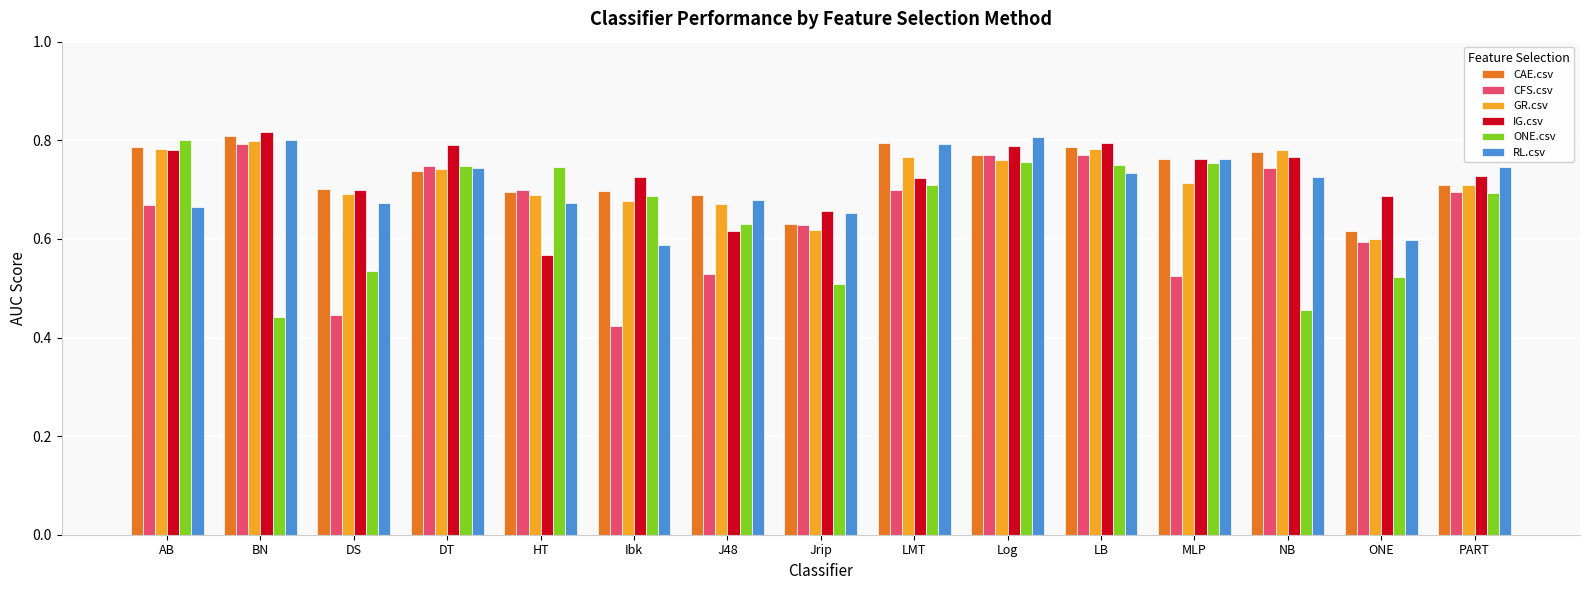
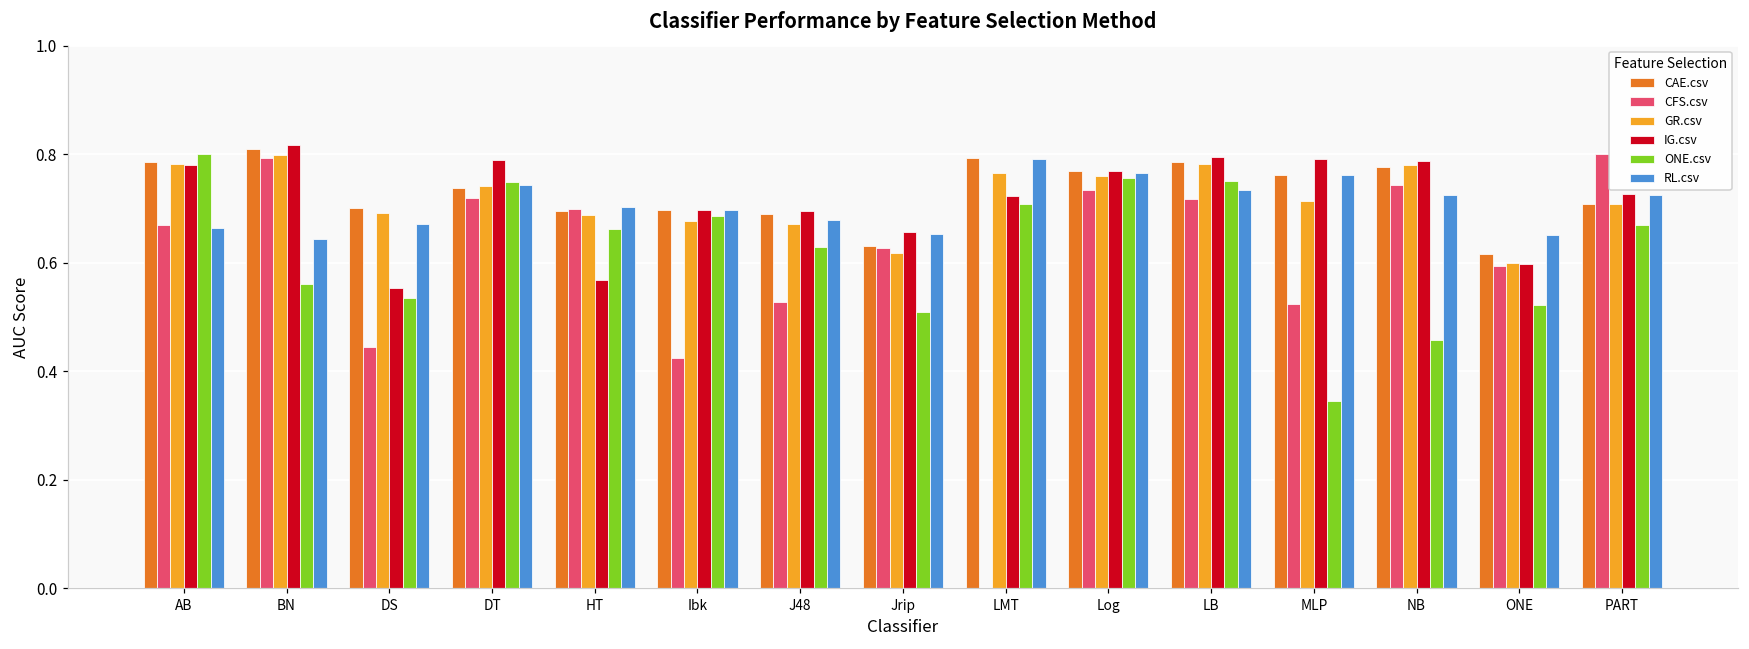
ONE.csv, BN: 0.44 -> 0.56
RL.csv, BN: 0.80 -> 0.64
IG.csv, DS: 0.70 -> 0.55
CFS.csv, DT: 0.75 -> 0.72
ONE.csv, HT: 0.75 -> 0.66
RL.csv, HT: 0.67 -> 0.70
IG.csv, Ibk: 0.73 -> 0.70
RL.csv, Ibk: 0.59 -> 0.70
IG.csv, J48: 0.62 -> 0.70
CFS.csv, LMT: 0.7 -> 0.0
CFS.csv, Log: 0.77 -> 0.73
IG.csv, Log: 0.79 -> 0.77
RL.csv, Log: 0.81 -> 0.77
CFS.csv, LB: 0.77 -> 0.72
IG.csv, MLP: 0.76 -> 0.79
ONE.csv, MLP: 0.75 -> 0.35
IG.csv, NB: 0.77 -> 0.79
IG.csv, ONE: 0.69 -> 0.60
RL.csv, ONE: 0.60 -> 0.65
CFS.csv, PART: 0.69 -> 0.80
ONE.csv, PART: 0.69 -> 0.67
RL.csv, PART: 0.75 -> 0.73
